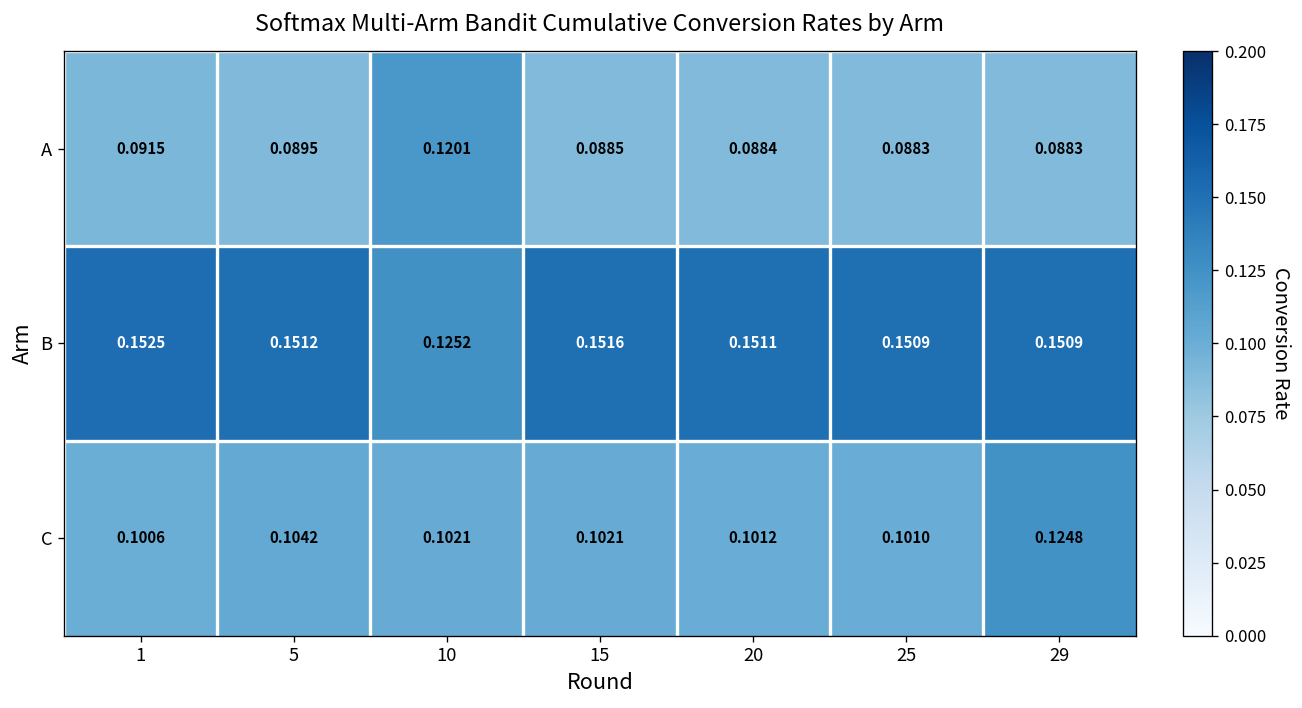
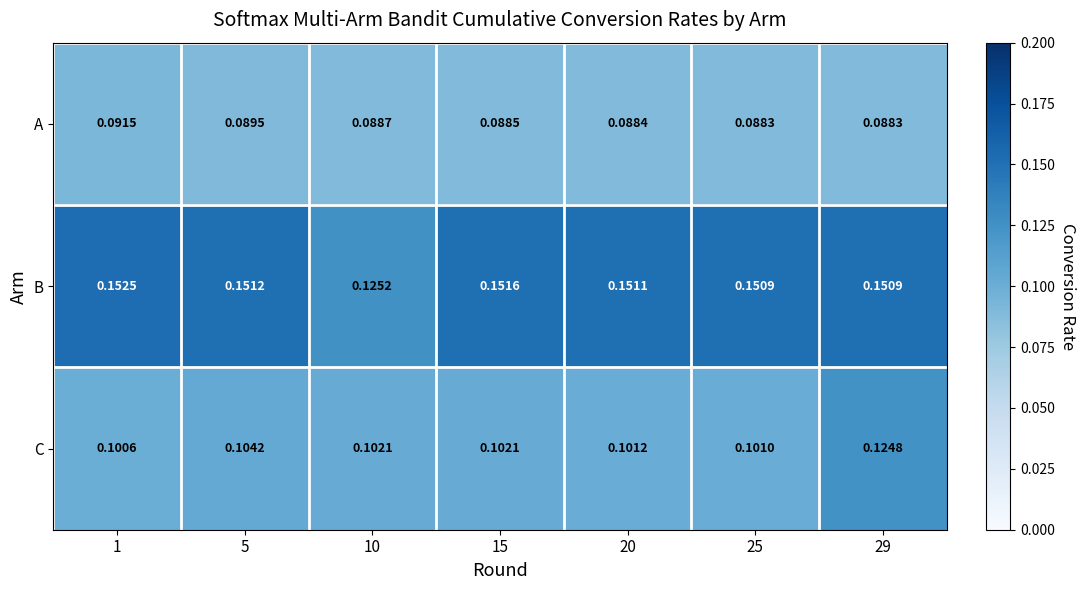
A, 10: 0.1201 -> 0.0887
